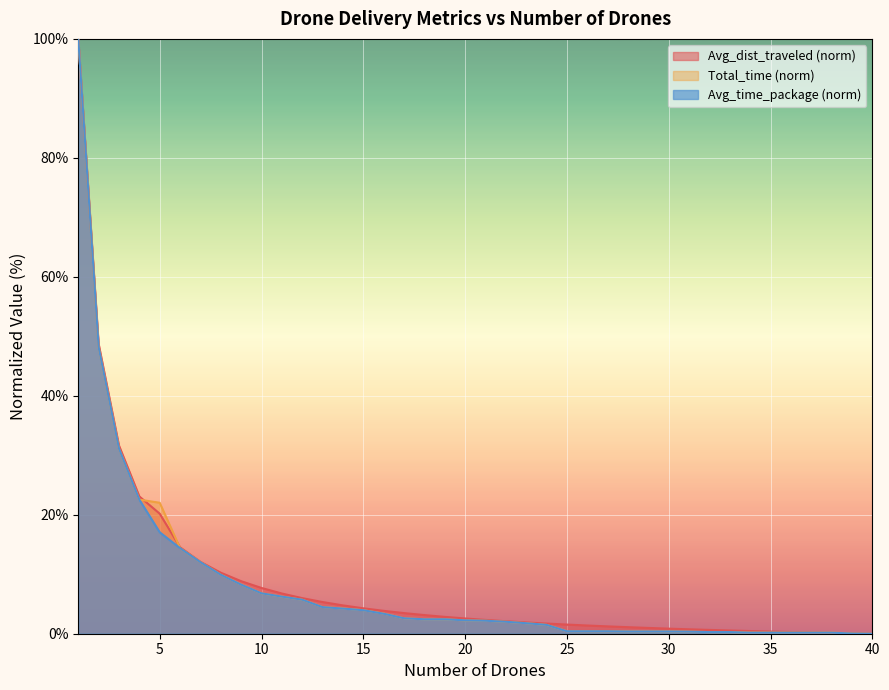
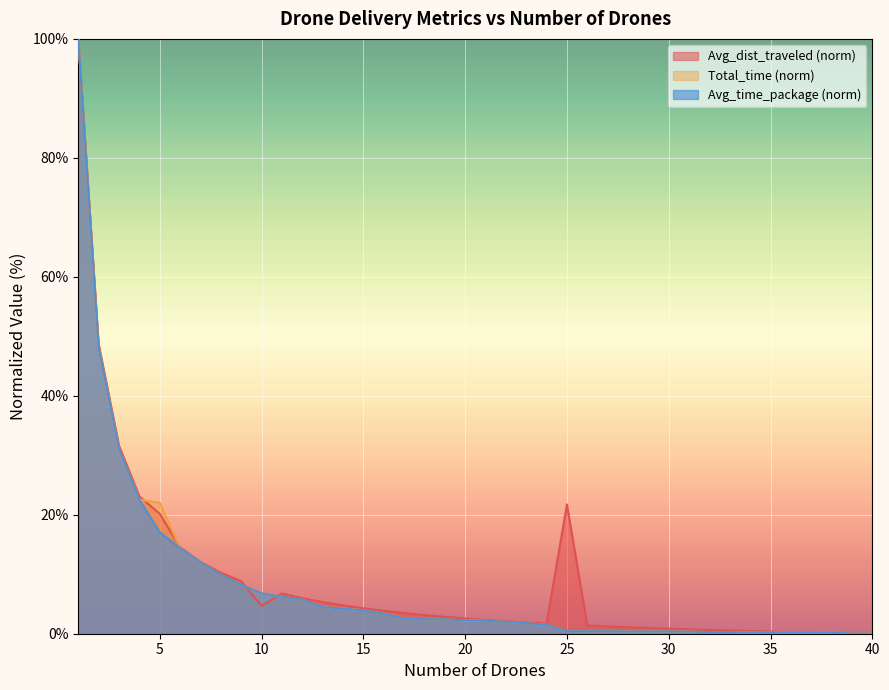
Avg_dist_traveled (norm), 10: 8% -> 5%
Avg_dist_traveled (norm), 25: 2% -> 22%
